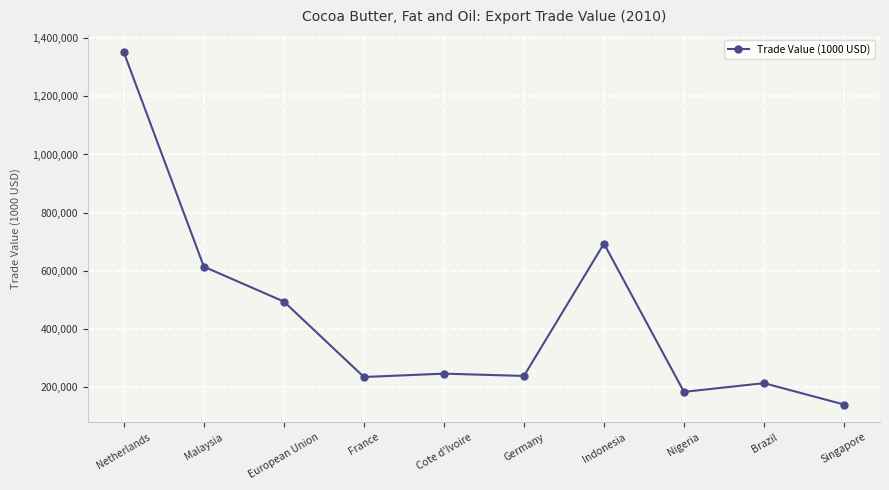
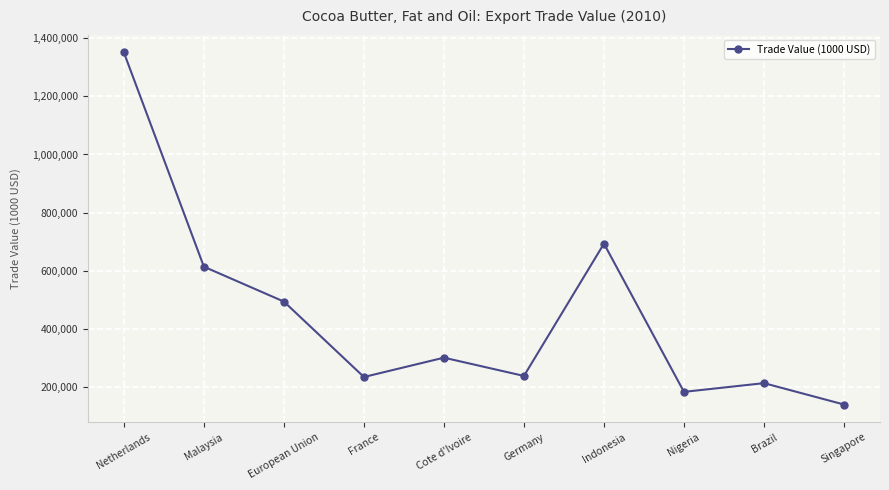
Cote d'Ivoire: 250,000 -> 300,000
